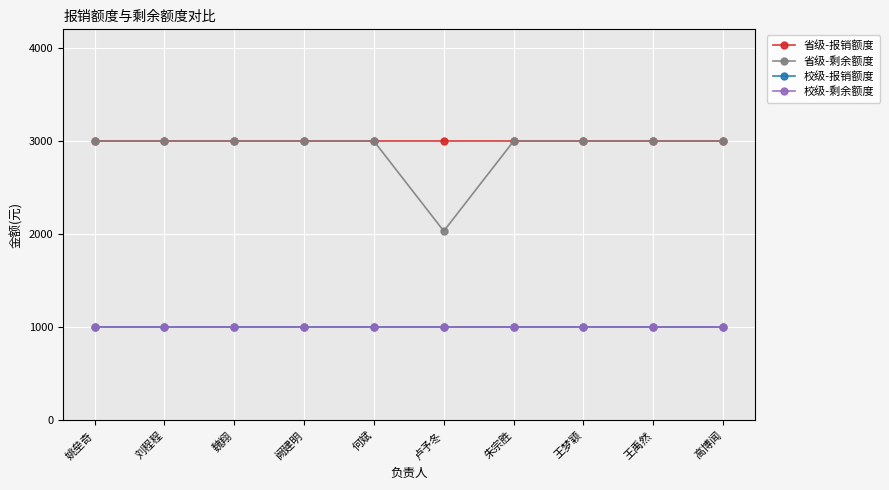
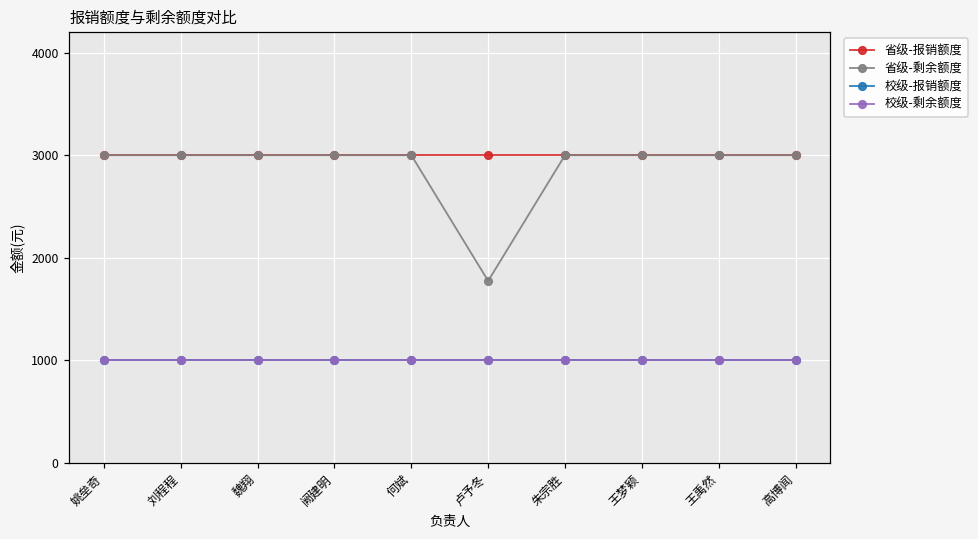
省级-剩余额度, 卢予冬: 2000 -> 1800
